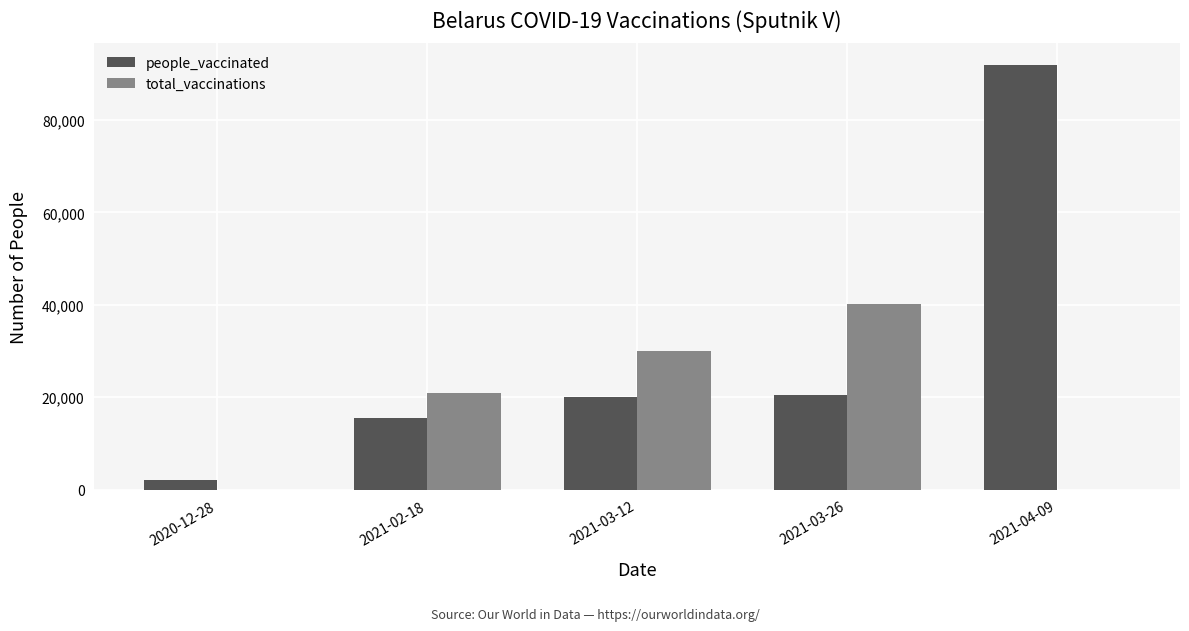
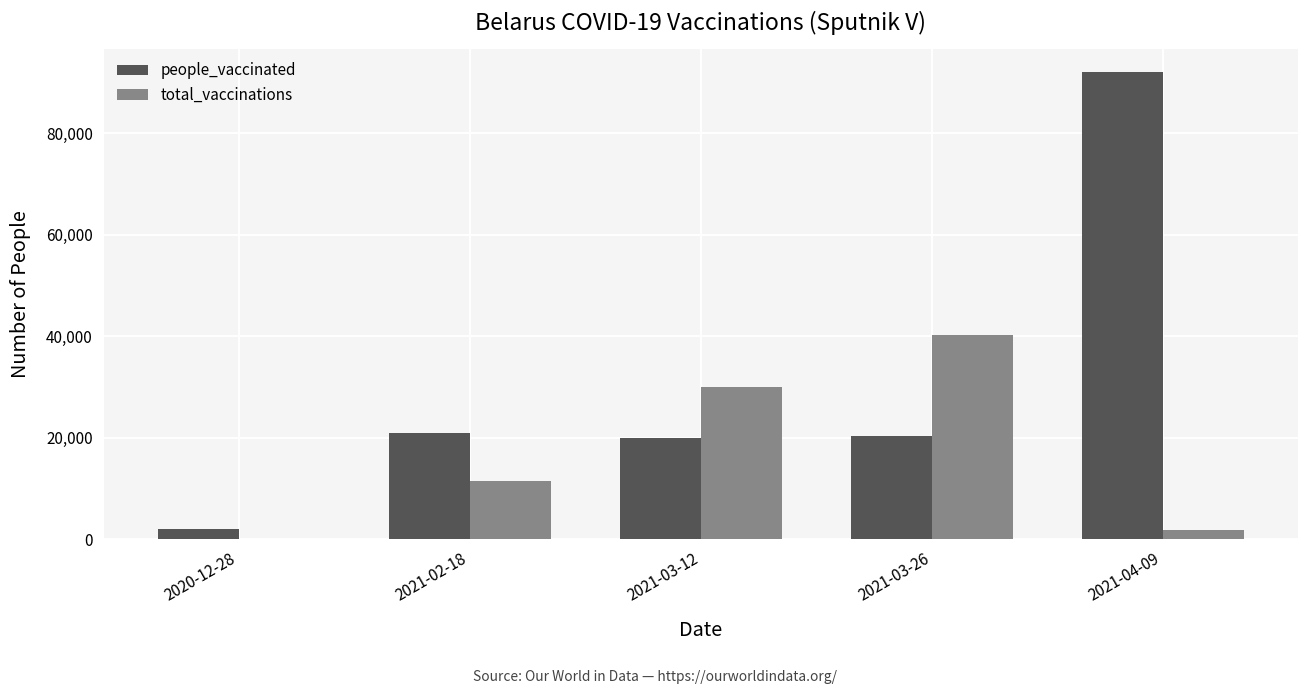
people_vaccinated, 2021-02-18: 15,000 -> 21,000
total_vaccinations, 2021-02-18: 21,000 -> 12,000
total_vaccinations, 2021-04-09: 0 -> 2,000
